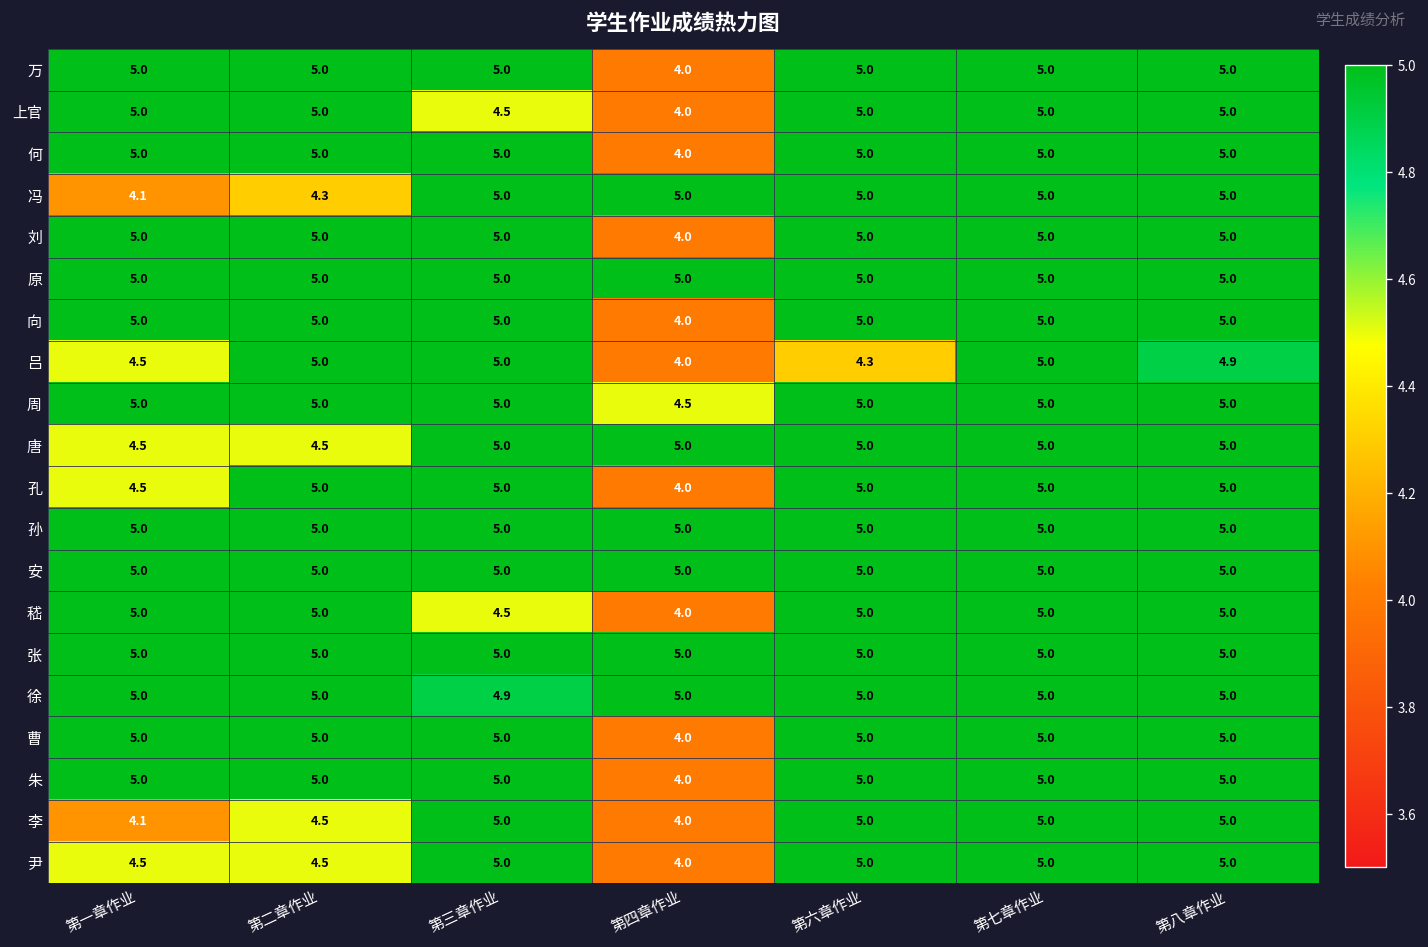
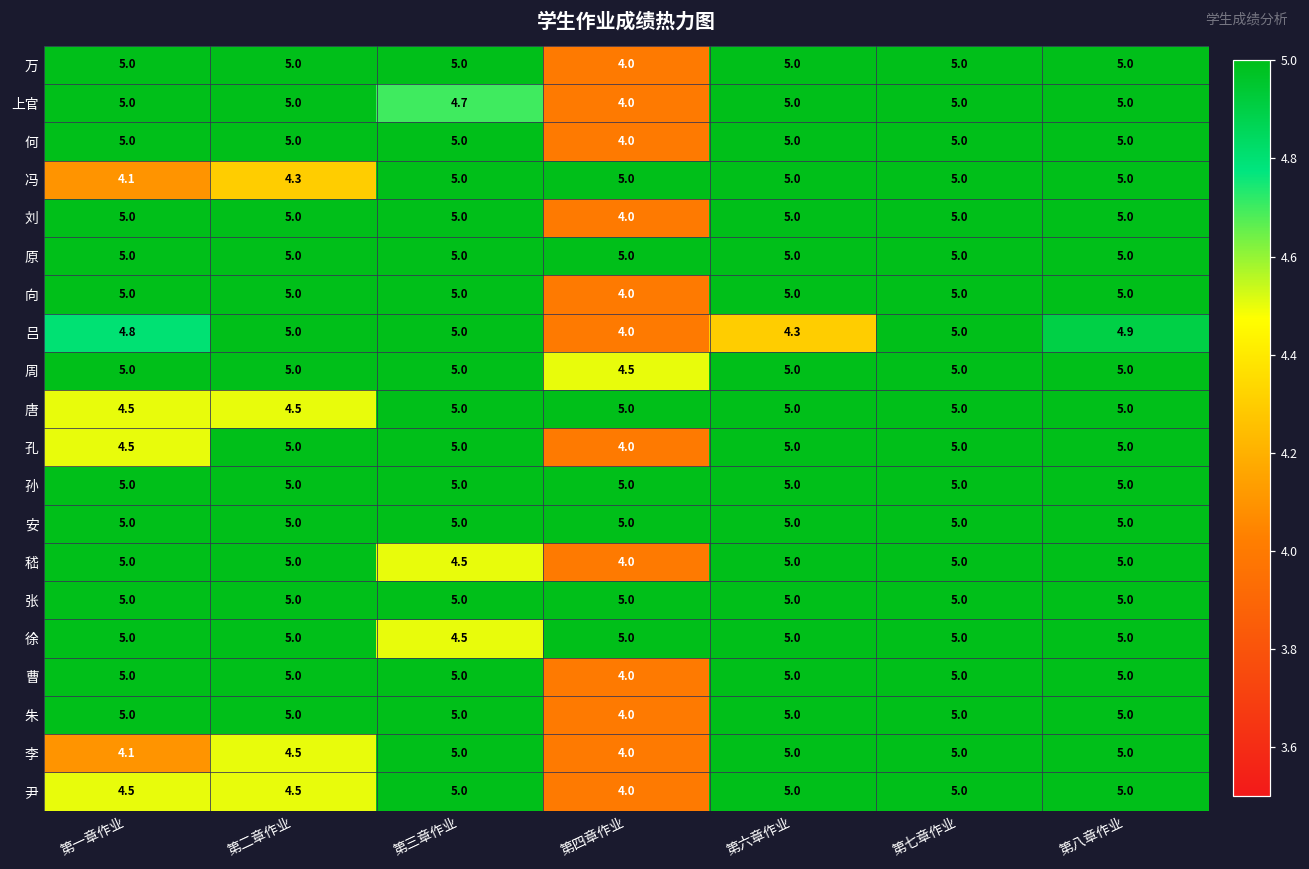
上官, 第三章作业: 4.5 -> 4.7
吕, 第一章作业: 4.5 -> 4.8
徐, 第三章作业: 4.9 -> 4.5
